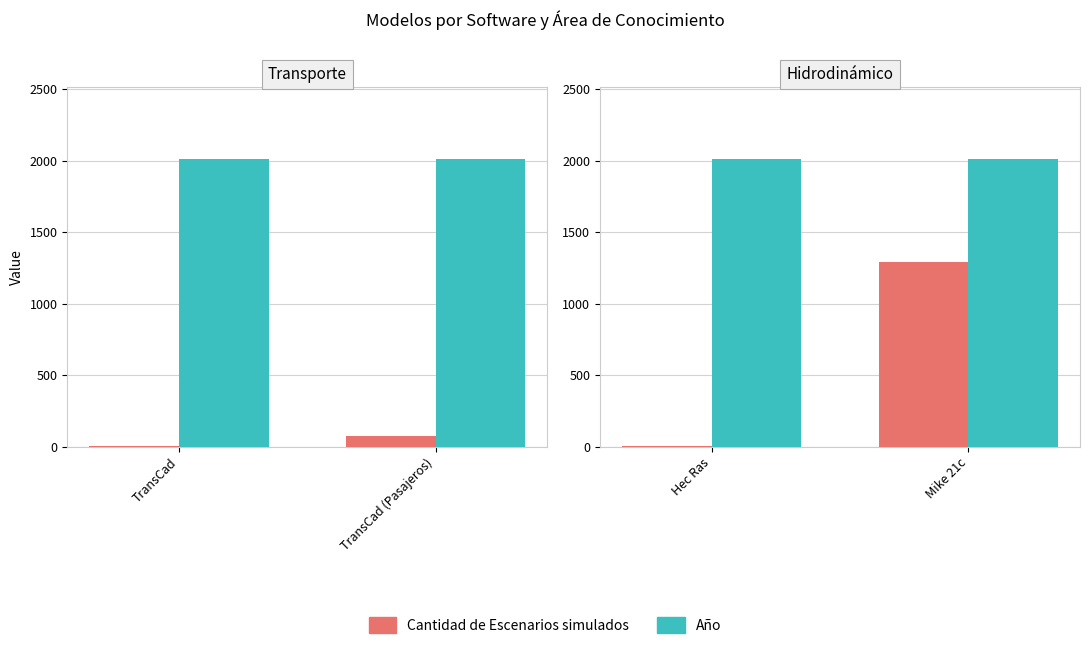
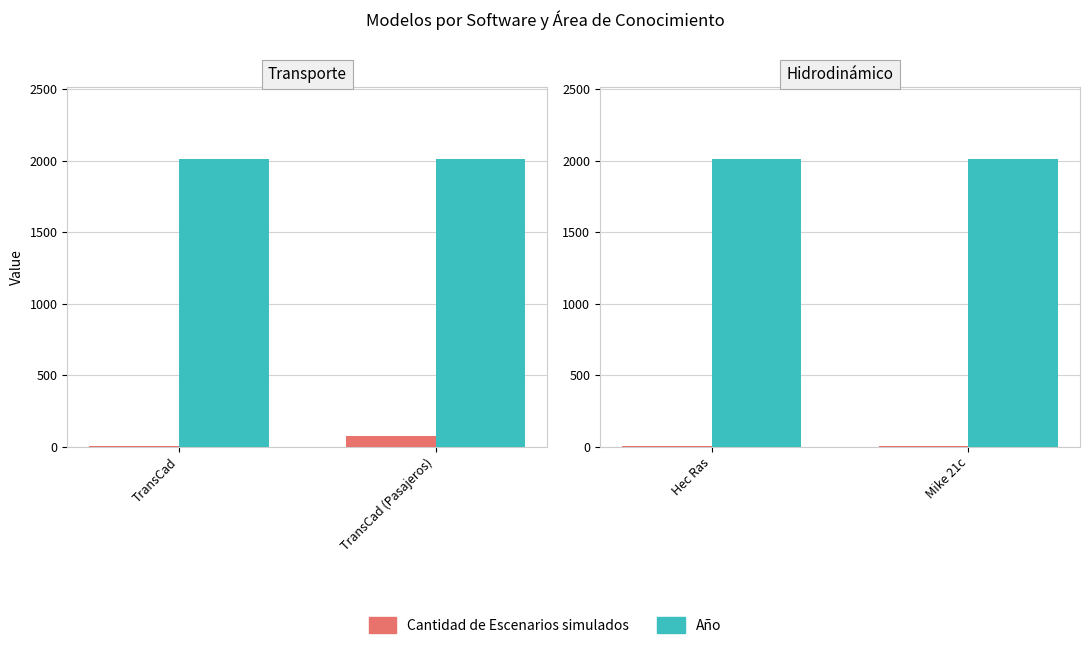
Hidrodinámico, Cantidad de Escenarios simulados, Mike 21c: 1290 -> 0
